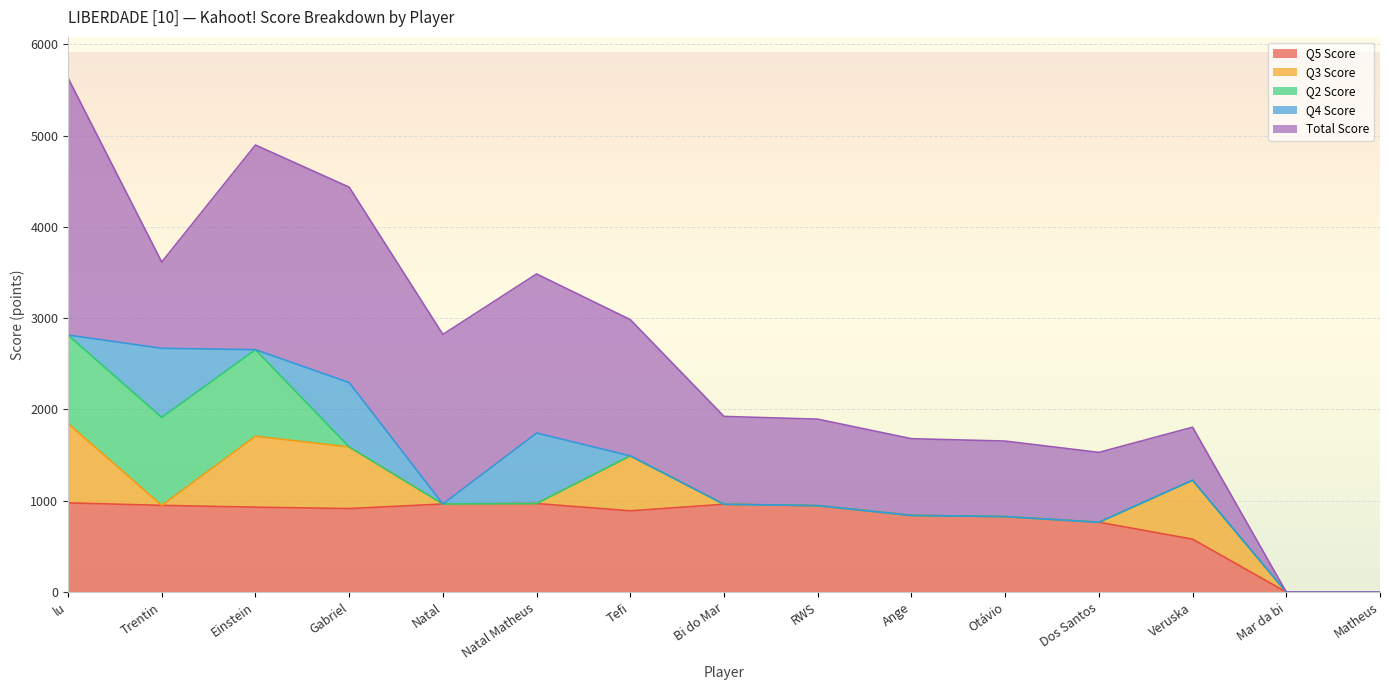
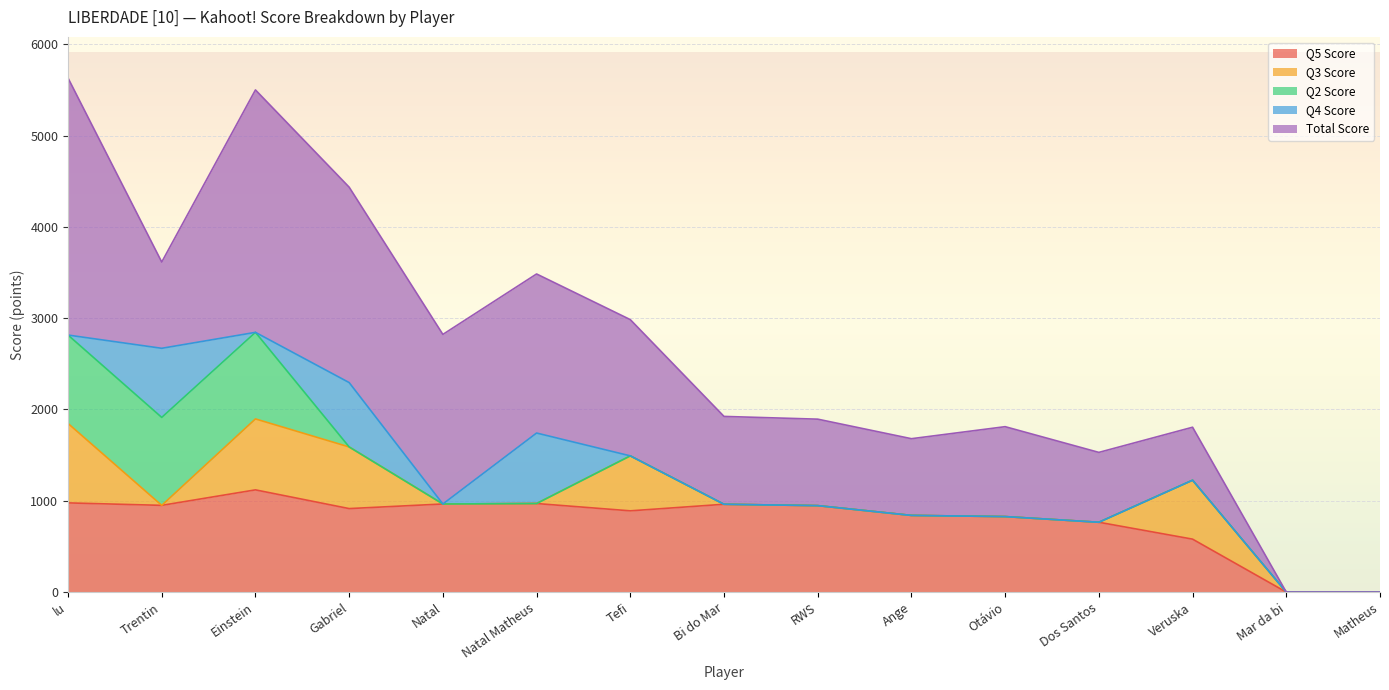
Q5 Score, Einstein: 900 -> 1100
Total Score, Einstein: 2200 -> 2700
Total Score, Otávio: 800 -> 1000
